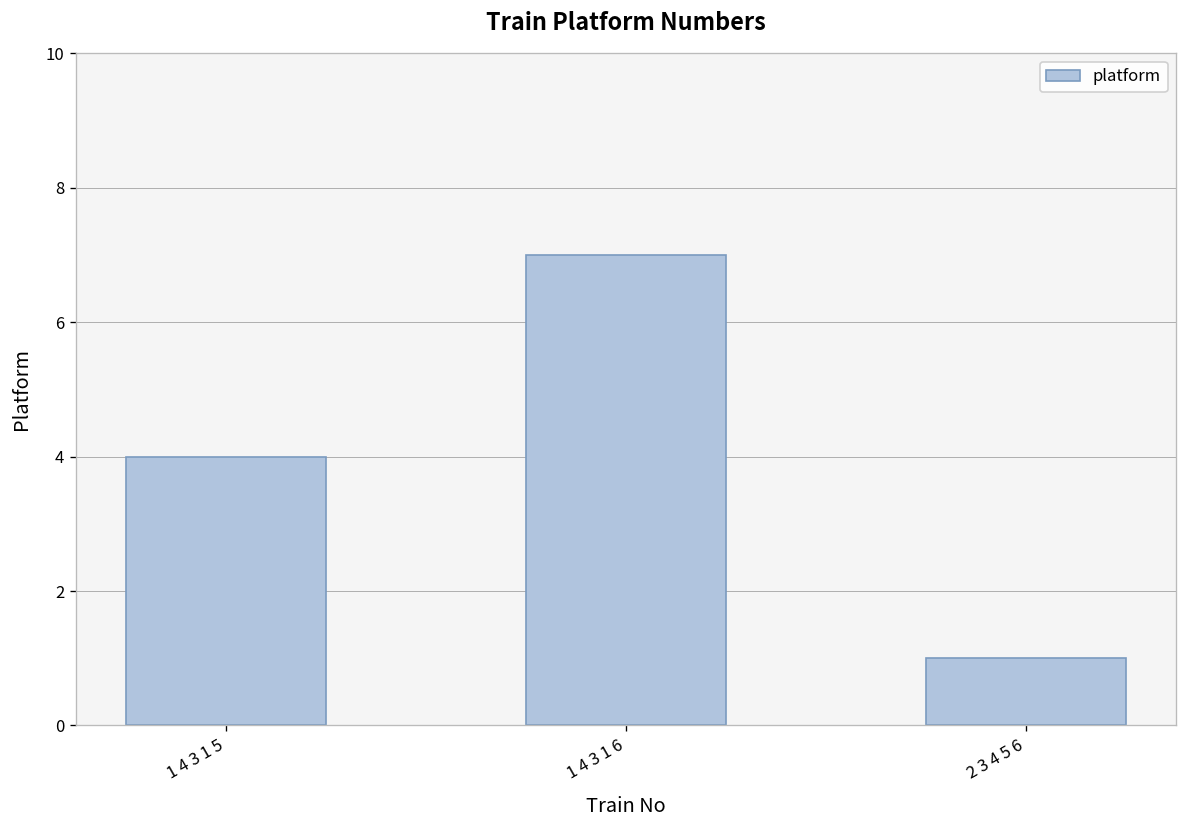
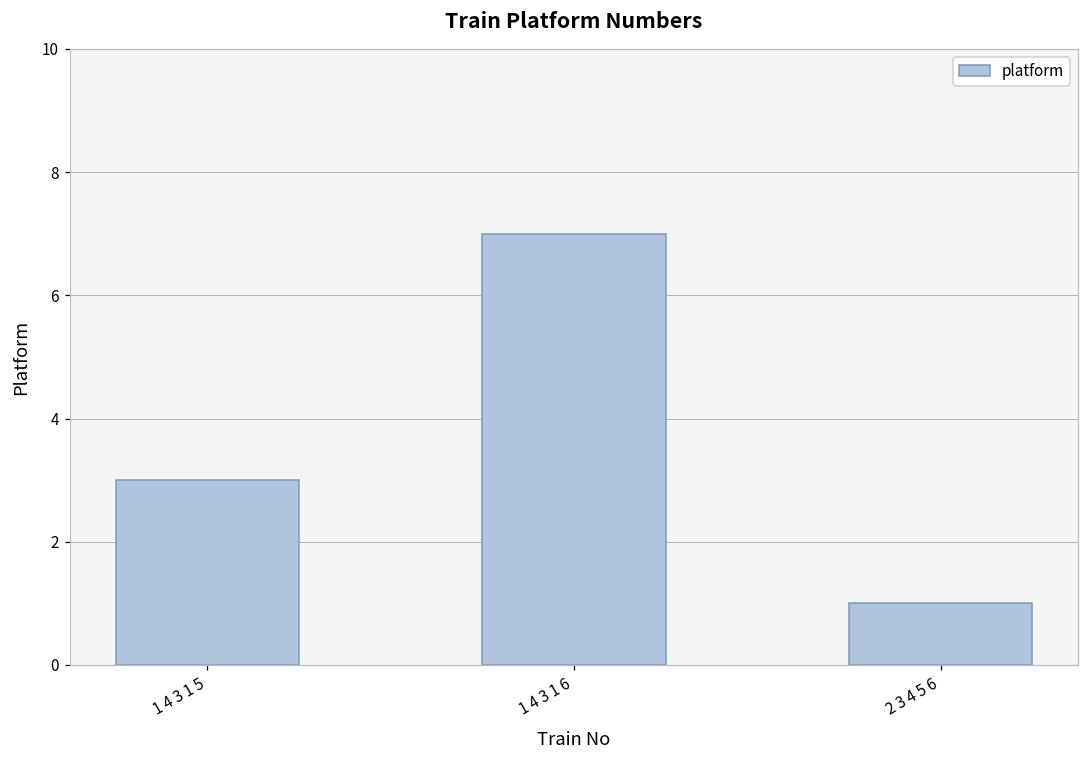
1 4 3 1 5: 4 -> 3
